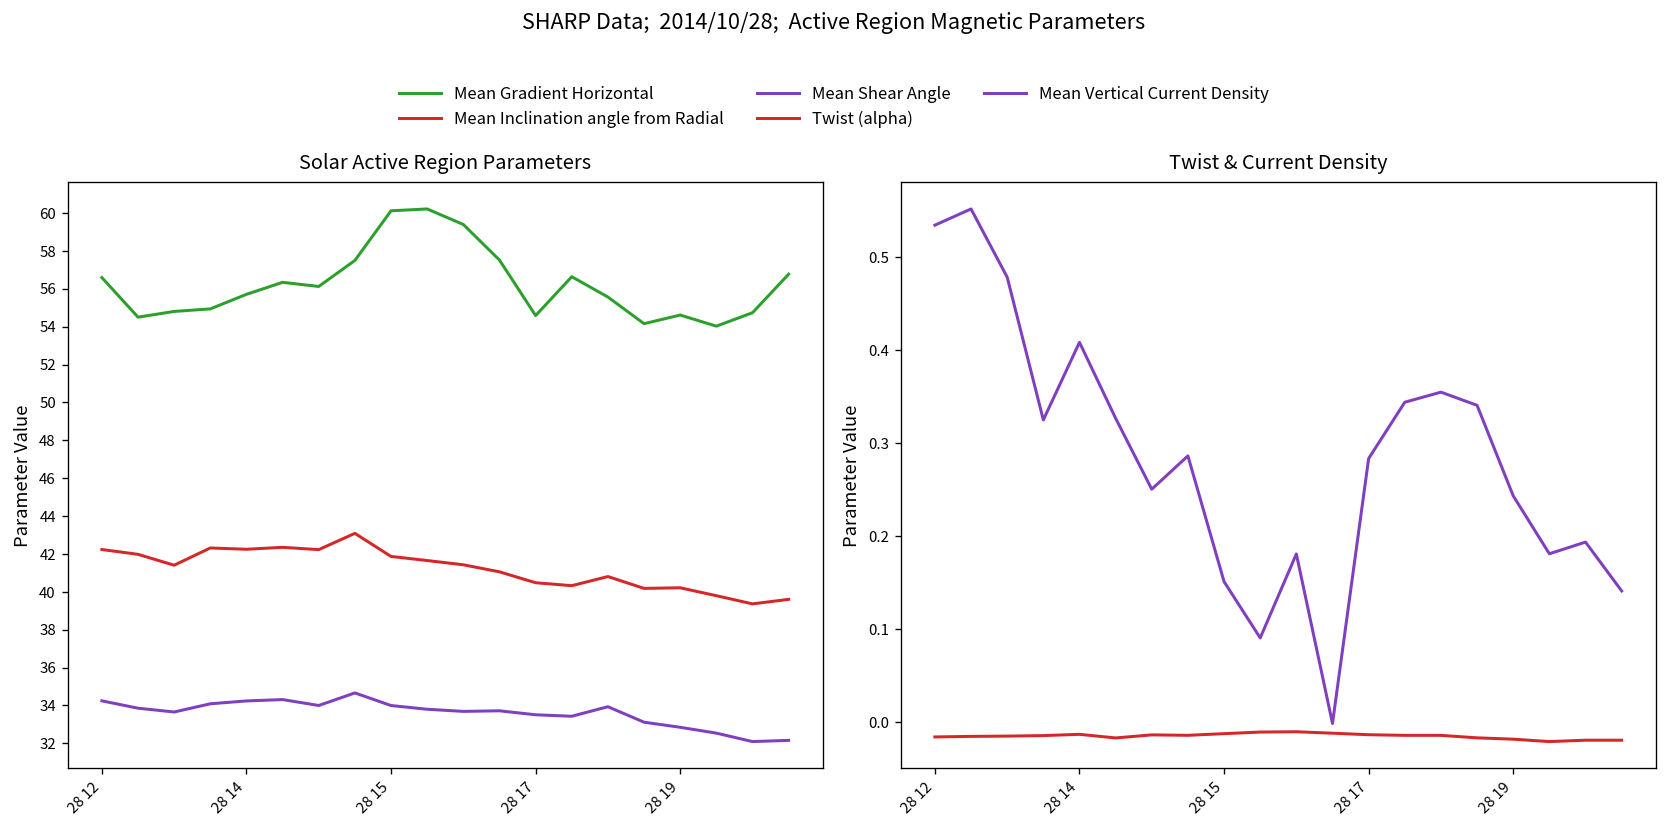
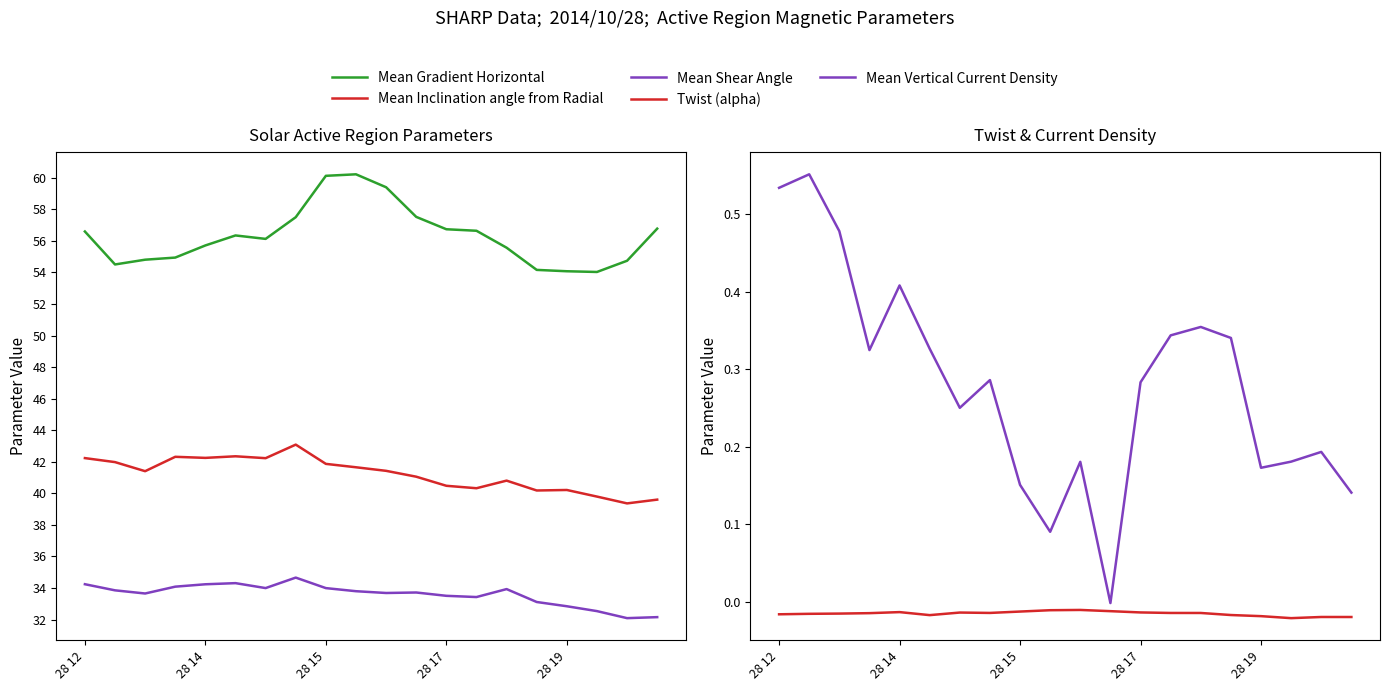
Solar Active Region Parameters, Mean Gradient Horizontal, 28 17: 54.6 -> 56.7
Solar Active Region Parameters, Mean Gradient Horizontal, 28 19: 54.6 -> 54.1
Twist & Current Density, Mean Vertical Current Density, 28 19: 0.24 -> 0.17
